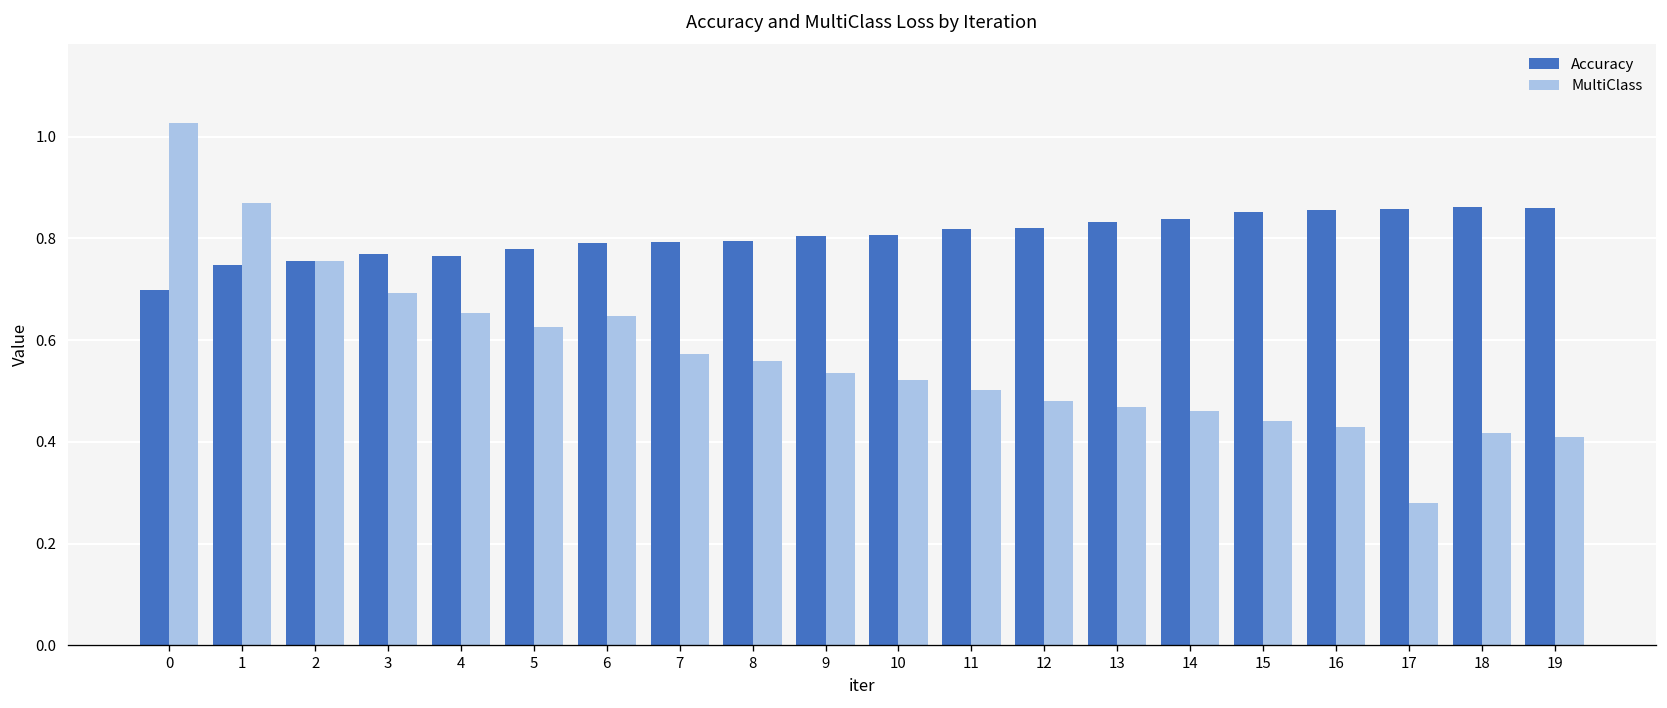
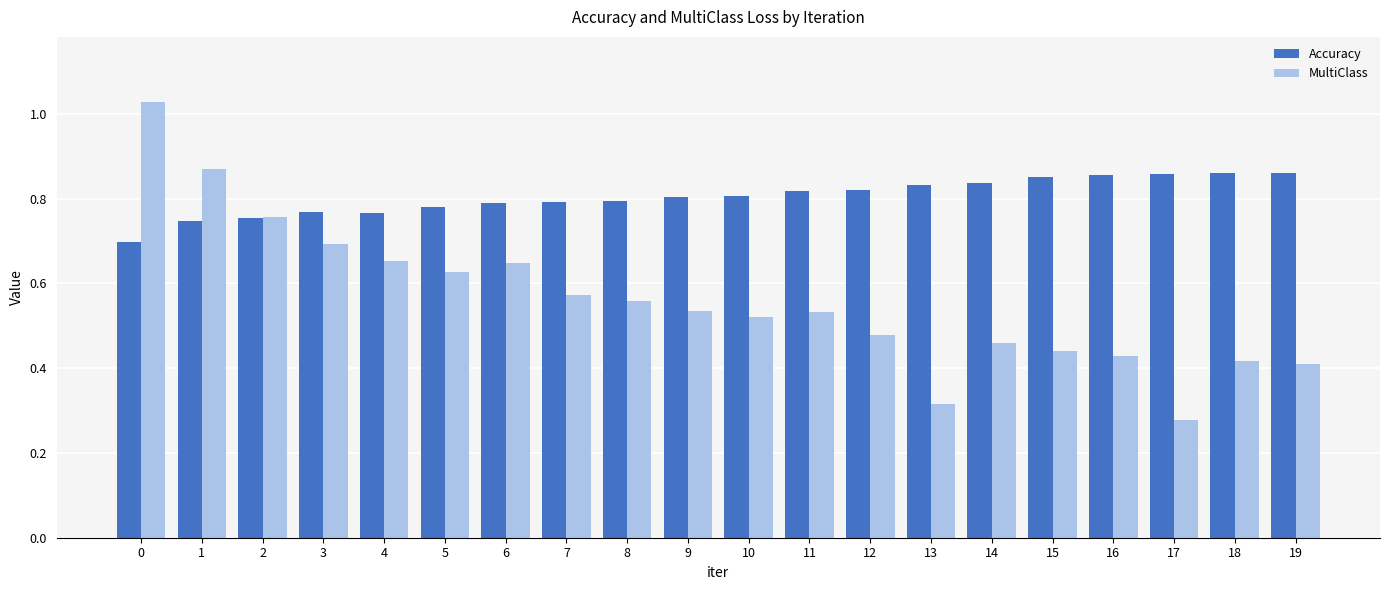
MultiClass, 11: 0.50 -> 0.53
MultiClass, 13: 0.47 -> 0.32
